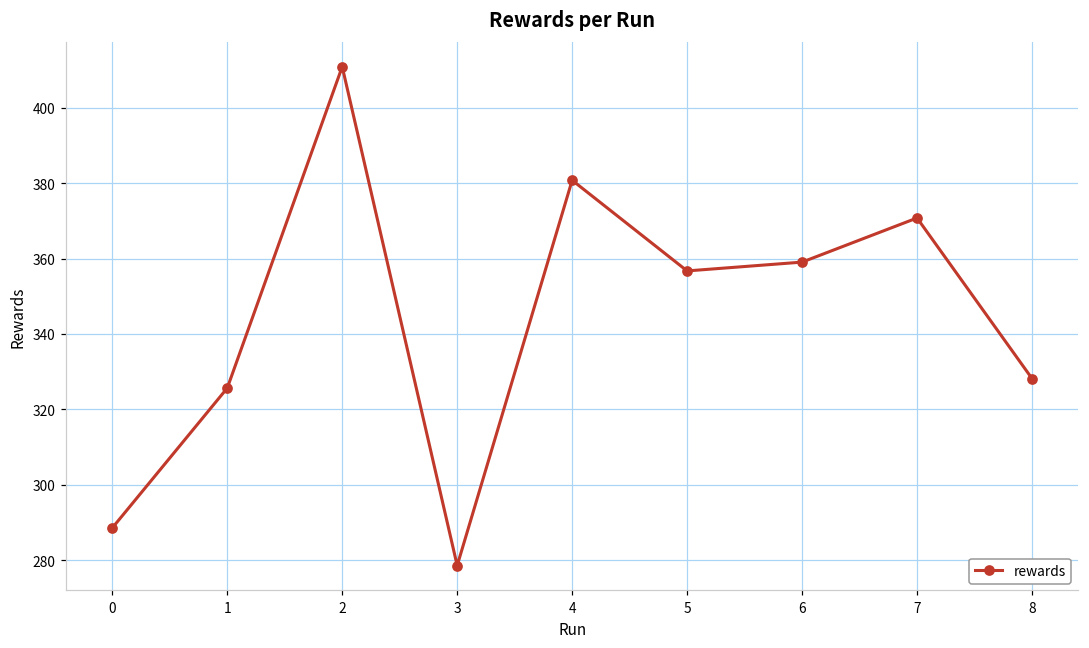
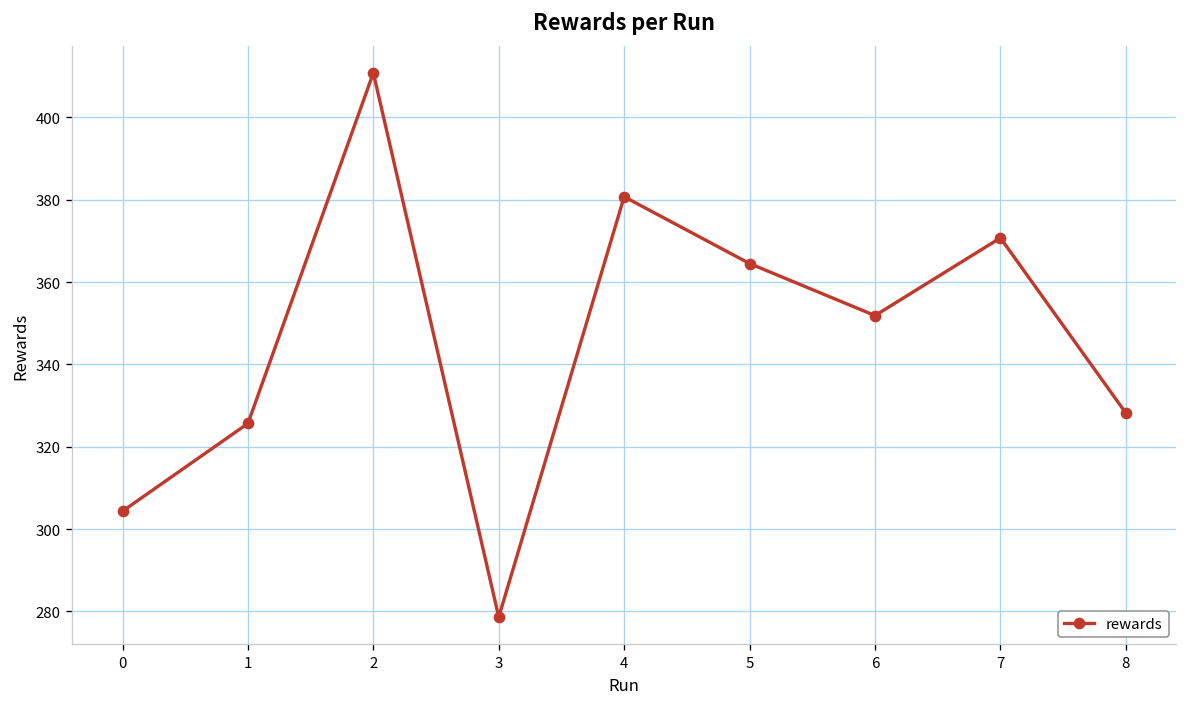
0: 289 -> 304
5: 357 -> 365
6: 359 -> 352
